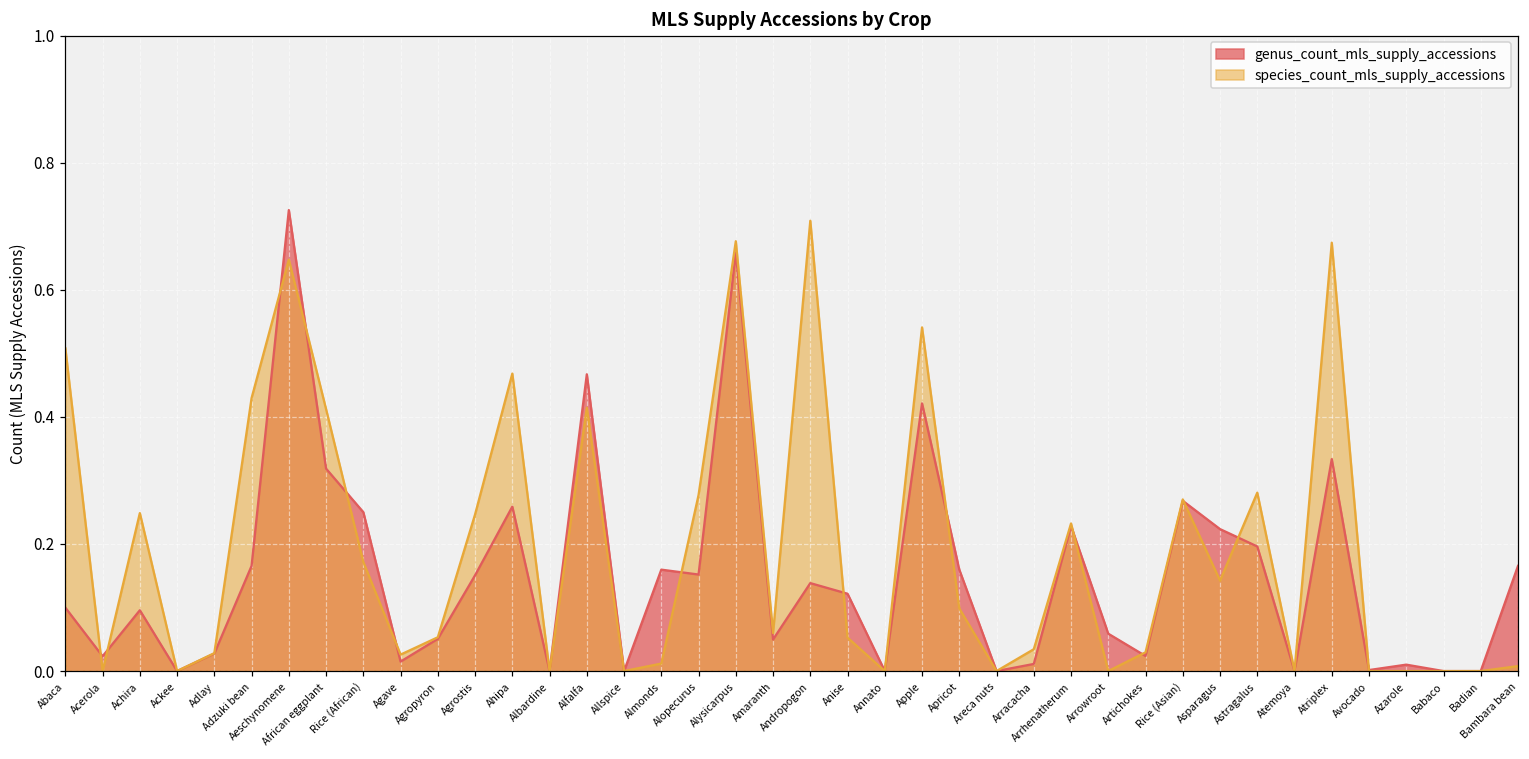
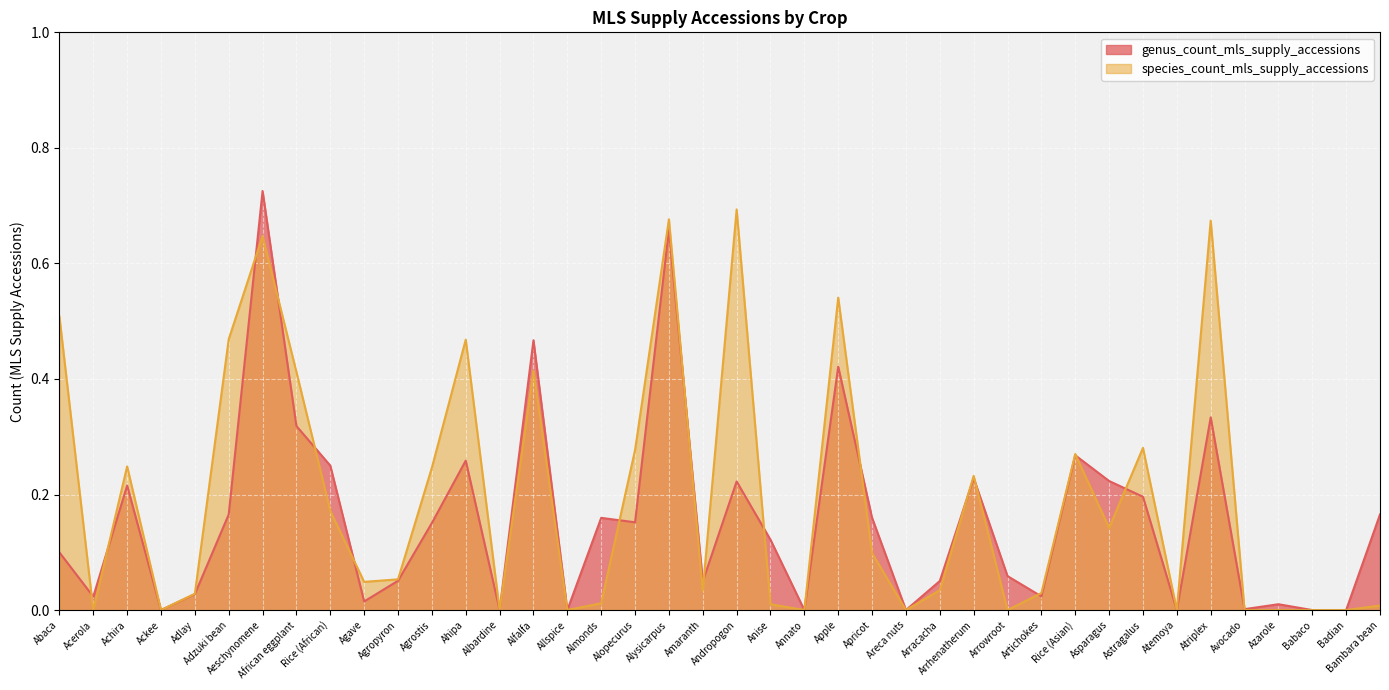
genus_count_mls_supply_accessions, Achira: 0.10 -> 0.22
species_count_mls_supply_accessions, Adzuki bean: 0.43 -> 0.47
species_count_mls_supply_accessions, Agave: 0.03 -> 0.05
species_count_mls_supply_accessions, Amaranth: 0.06 -> 0.03
genus_count_mls_supply_accessions, Andropogon: 0.14 -> 0.22
species_count_mls_supply_accessions, Andropogon: 0.71 -> 0.69
species_count_mls_supply_accessions, Anise: 0.05 -> 0.01
genus_count_mls_supply_accessions, Arracacha: 0.01 -> 0.05
